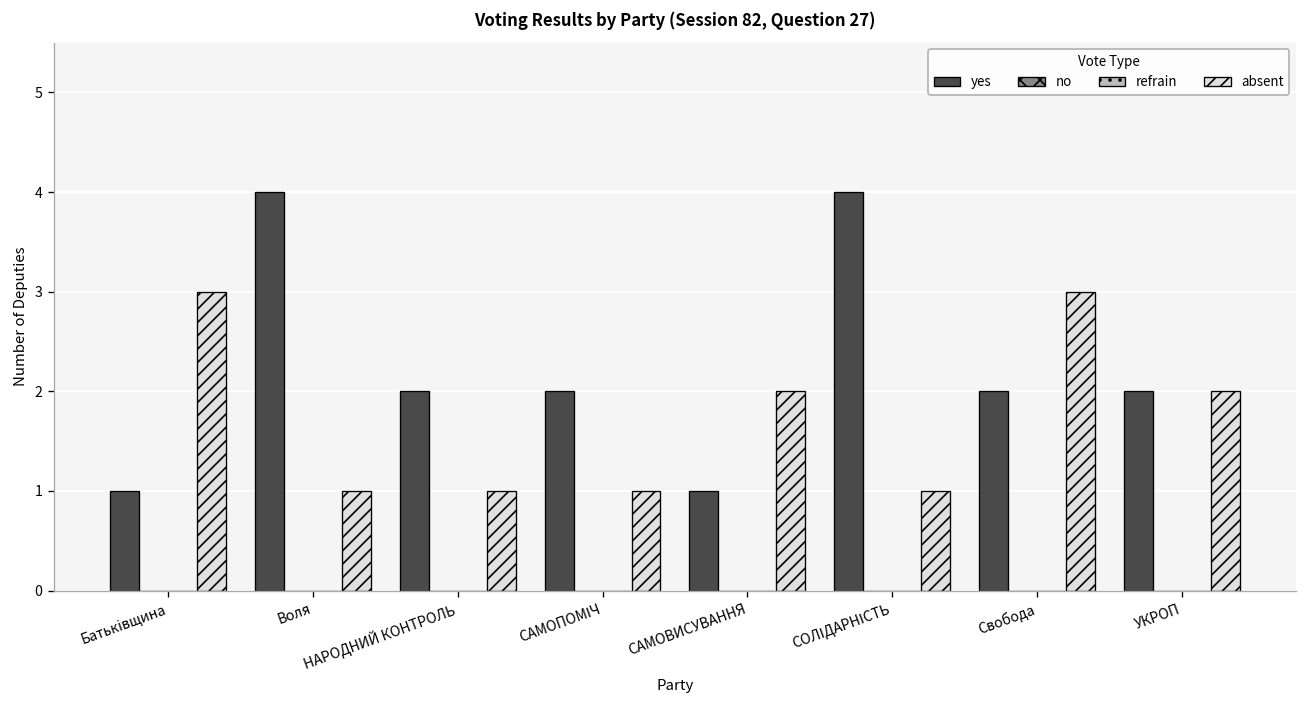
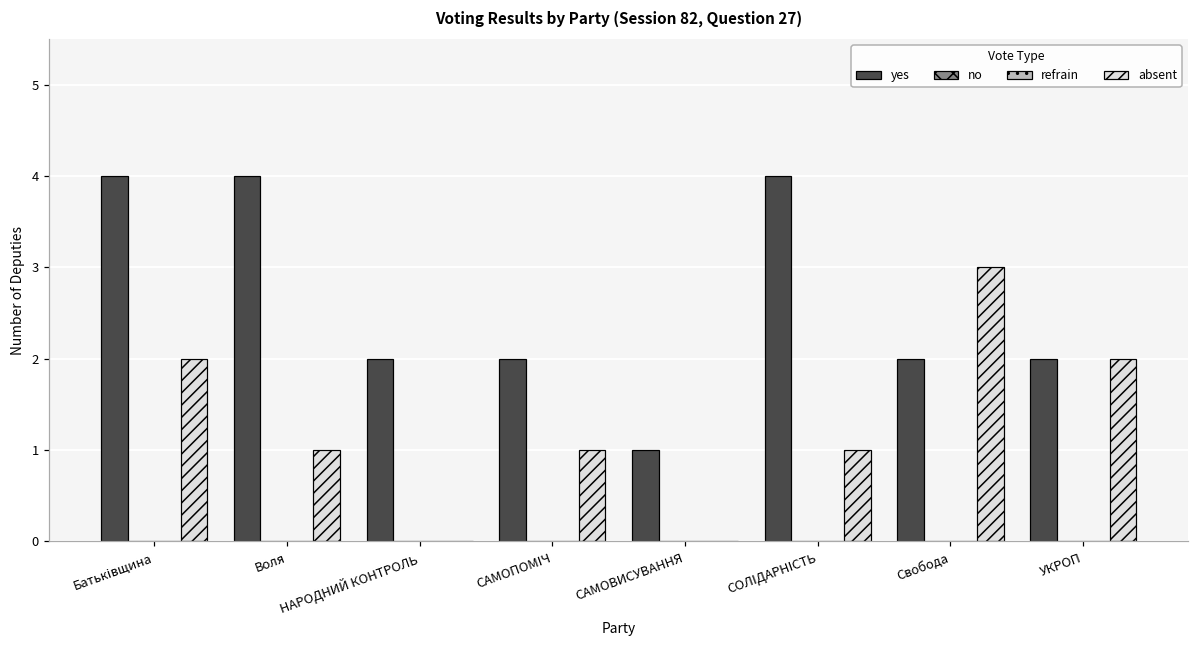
yes, Батьківщина: 1 -> 4
absent, Батьківщина: 3 -> 2
absent, НАРОДНИЙ КОНТРОЛЬ: 1 -> 0
absent, САМОВИСУВАННЯ: 2 -> 0
